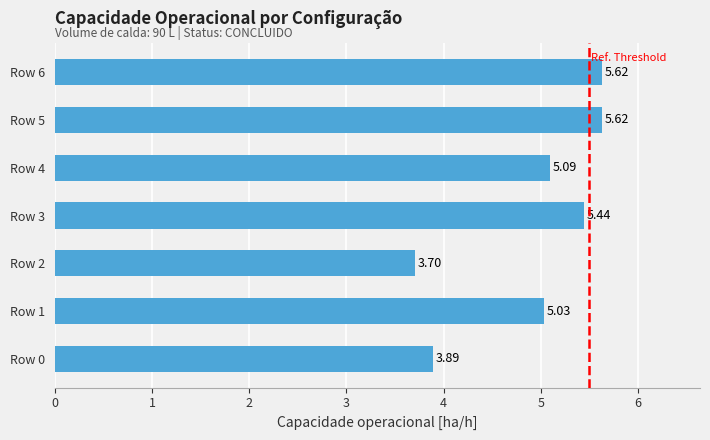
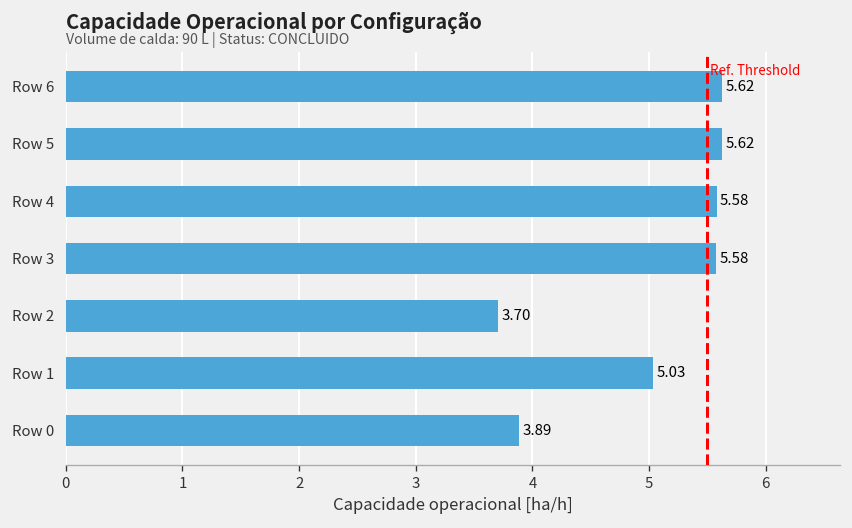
Row 4: 5.09 -> 5.58
Row 3: 5.44 -> 5.58
